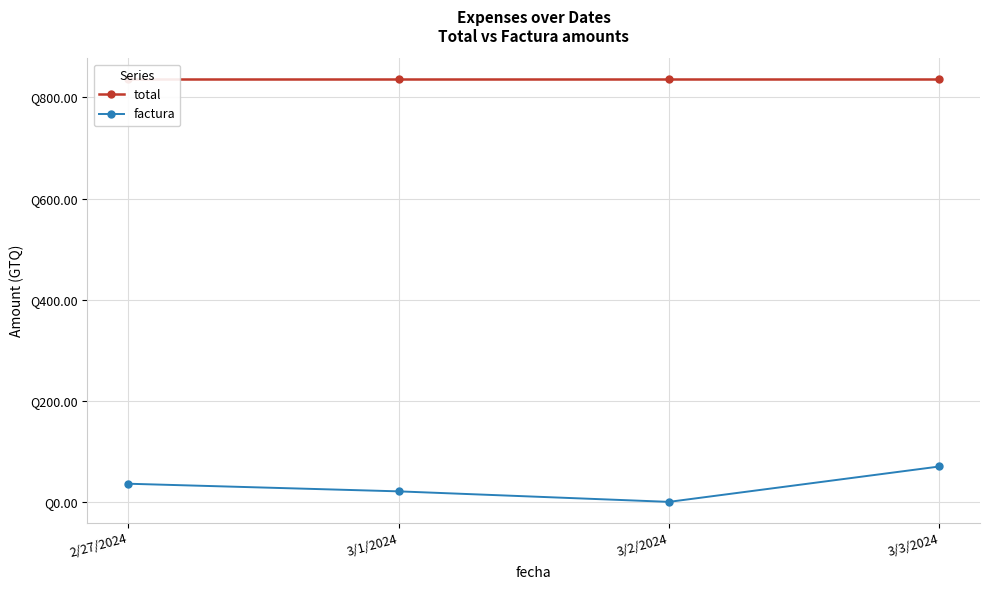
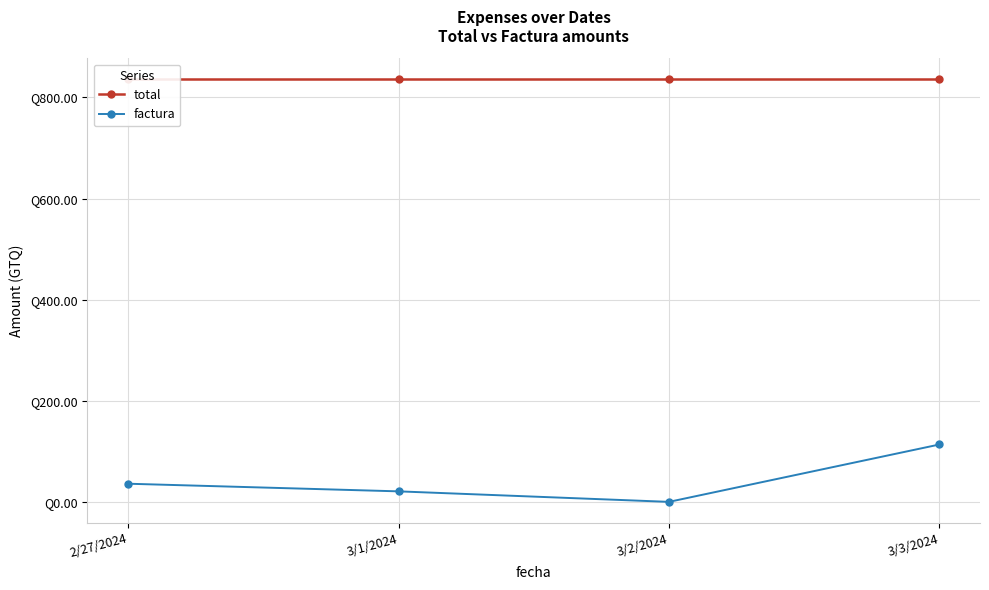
factura, 3/3/2024: Q70 -> Q110
